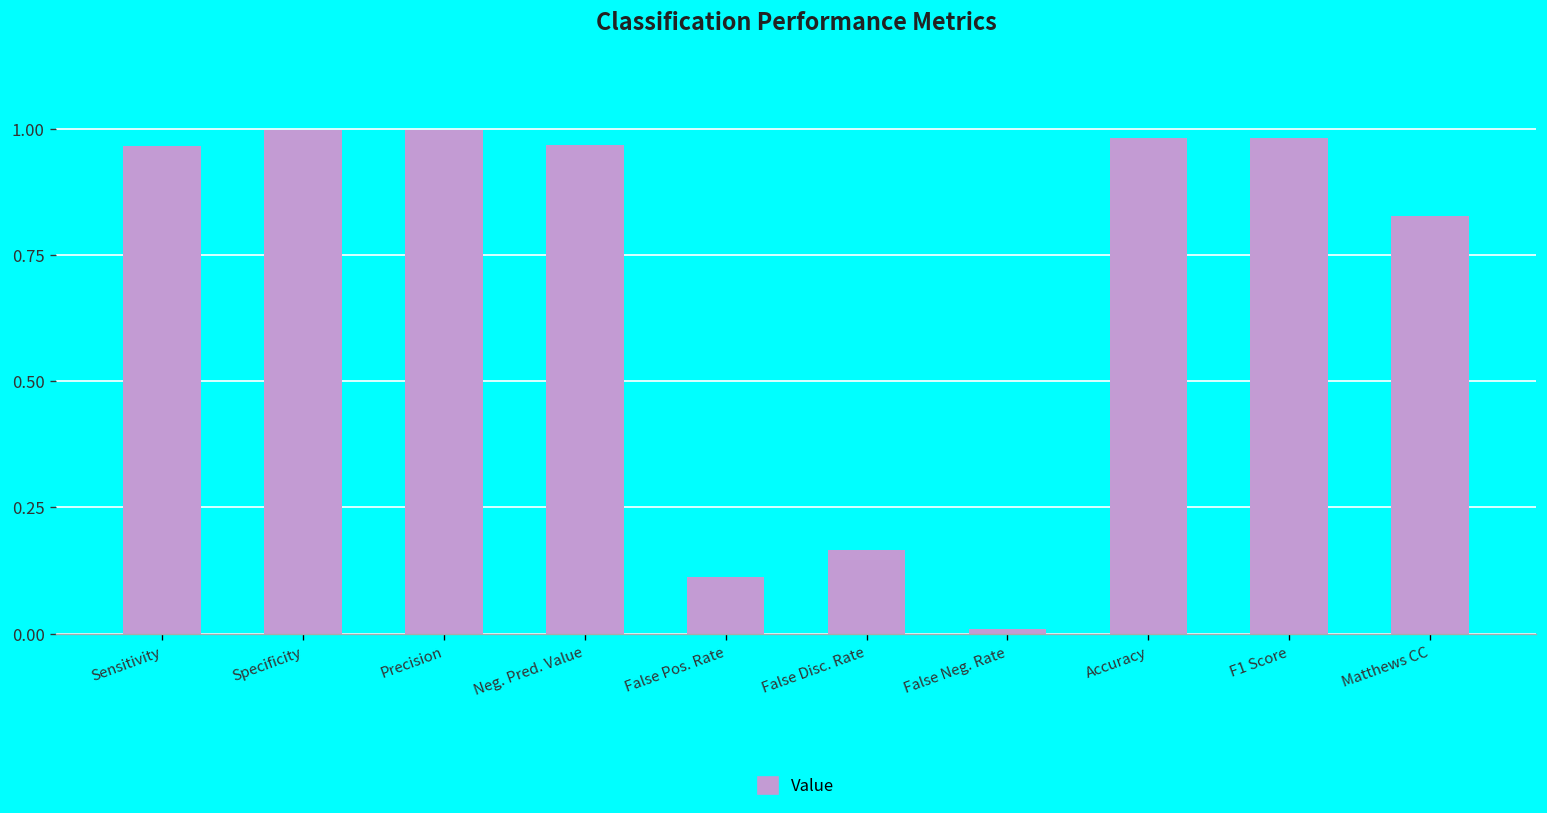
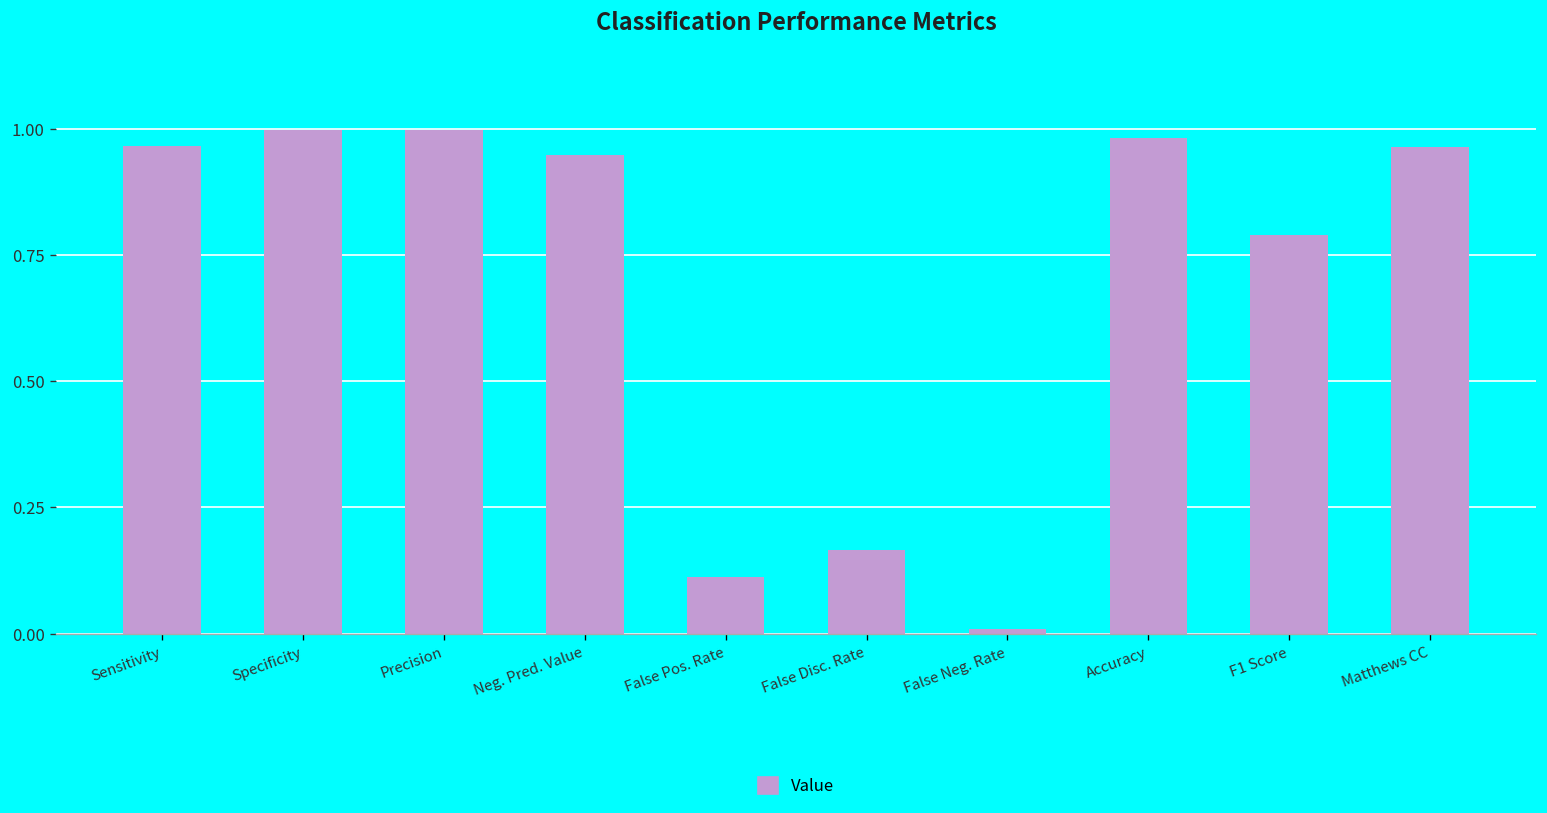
Neg. Pred. Value: 0.97 -> 0.95
F1 Score: 0.98 -> 0.79
Matthews CC: 0.83 -> 0.96
